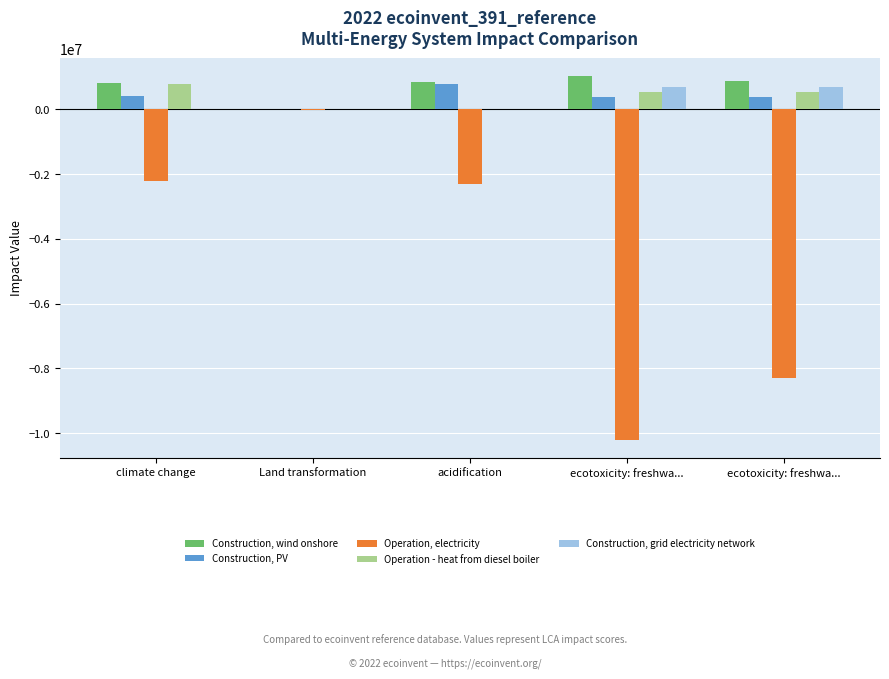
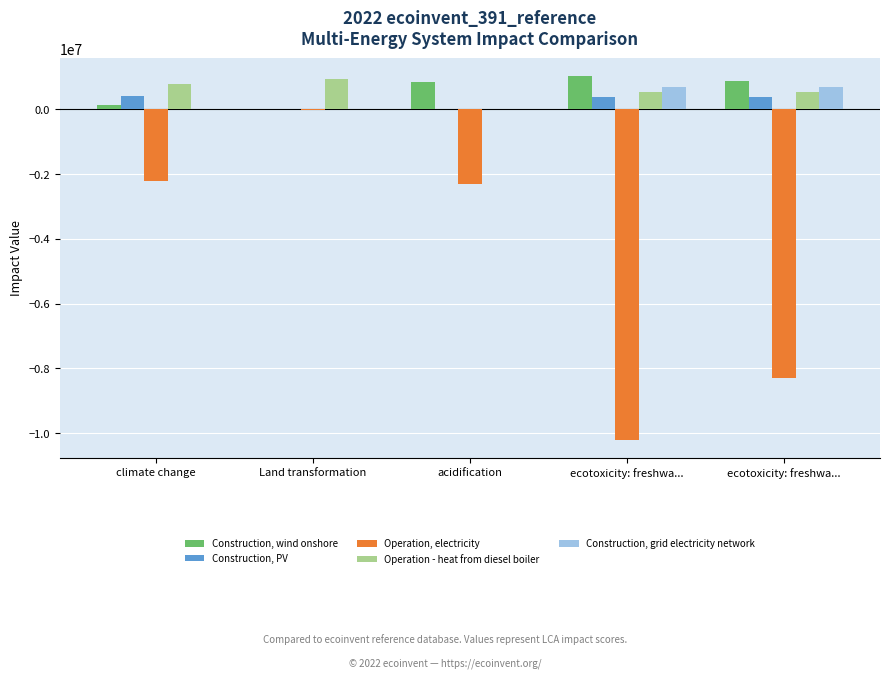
Construction, wind onshore, climate change: 800000 -> 100000
Operation - heat from diesel boiler, Land transformation: 0 -> 900000
Construction, PV, acidification: 800000 -> 0
